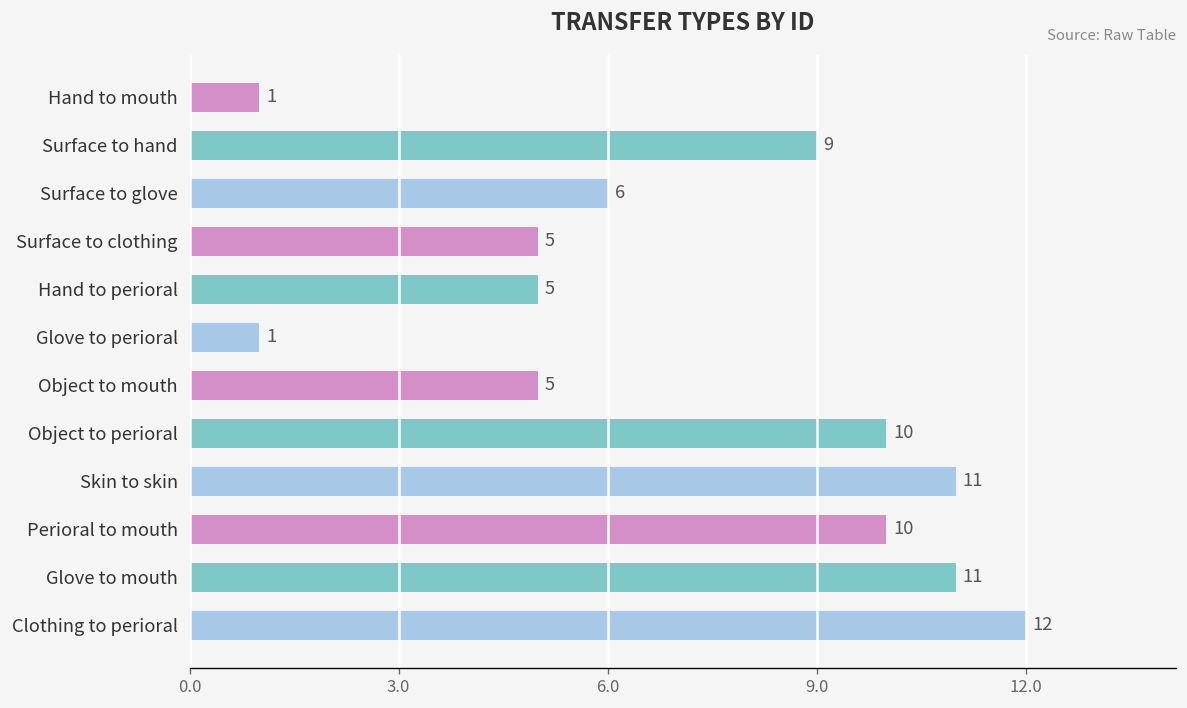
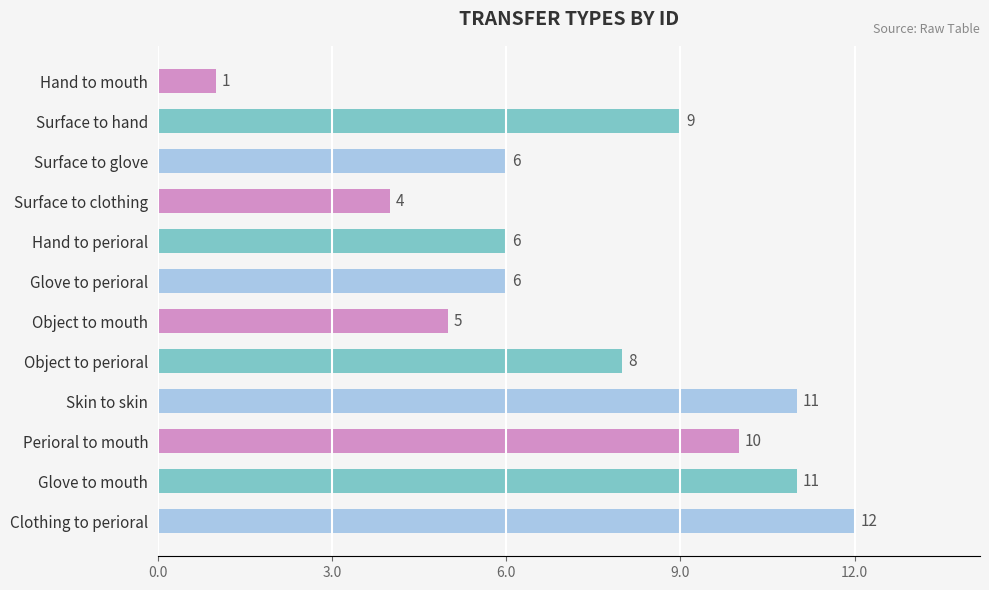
Surface to clothing: 5 -> 4
Hand to perioral: 5 -> 6
Glove to perioral: 1 -> 6
Object to perioral: 10 -> 8
